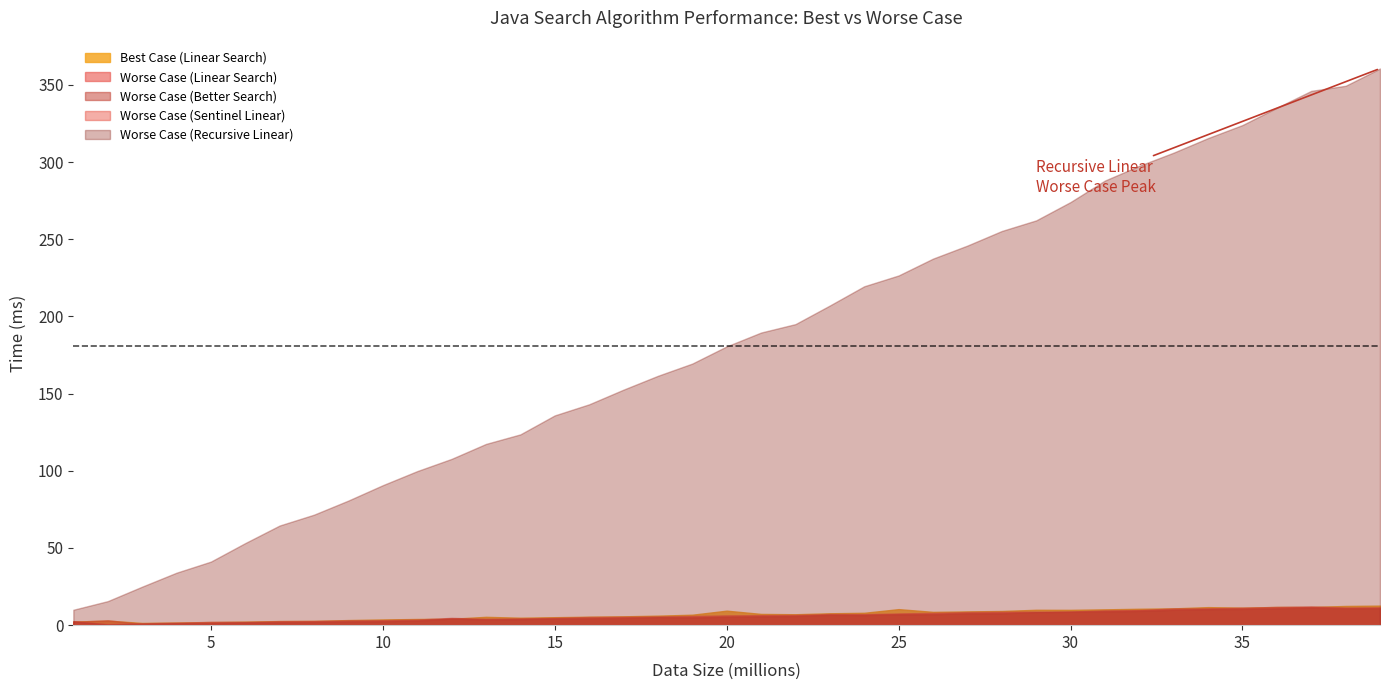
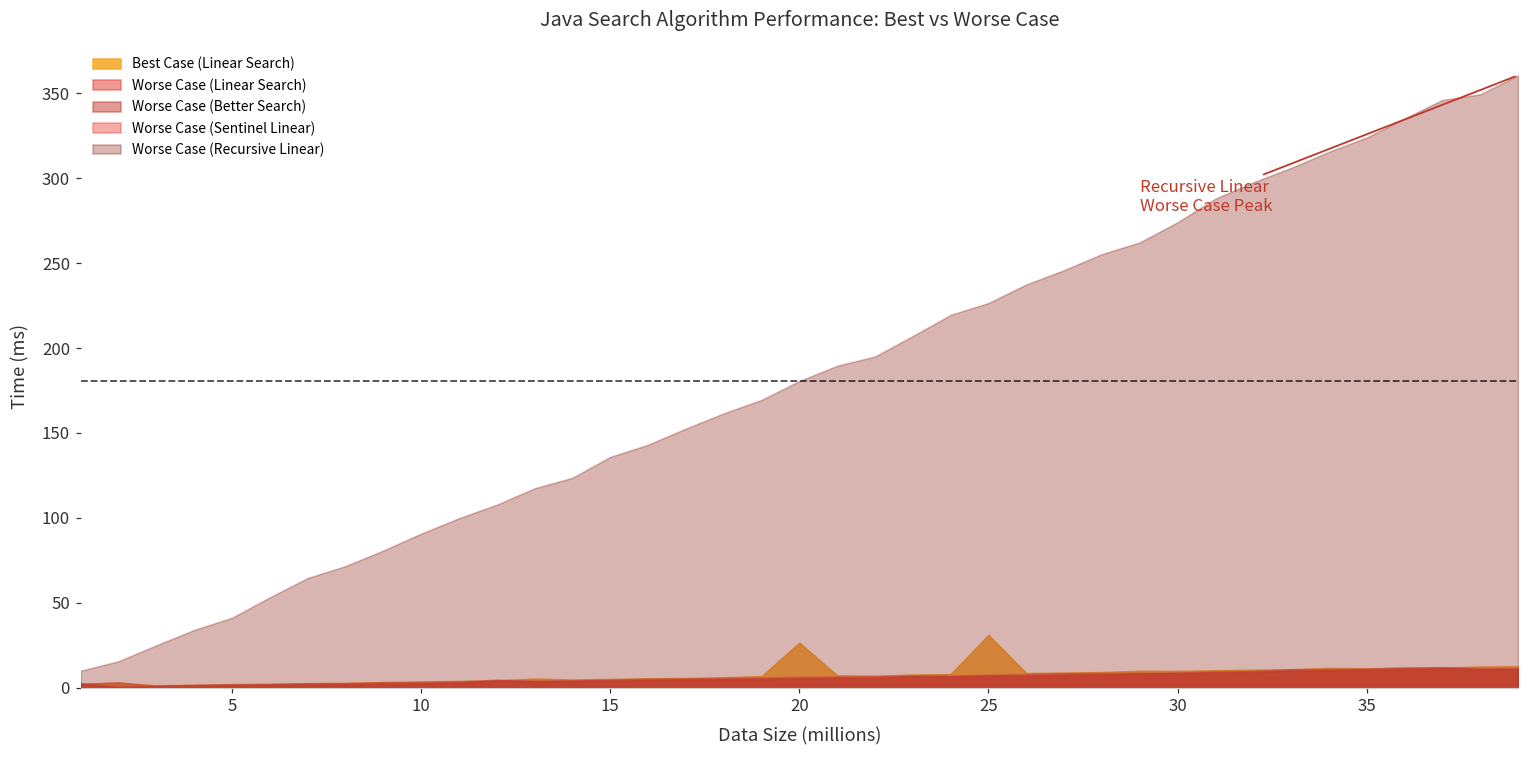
Best Case (Linear Search), 20: 9 -> 27
Best Case (Linear Search), 25: 10 -> 31
